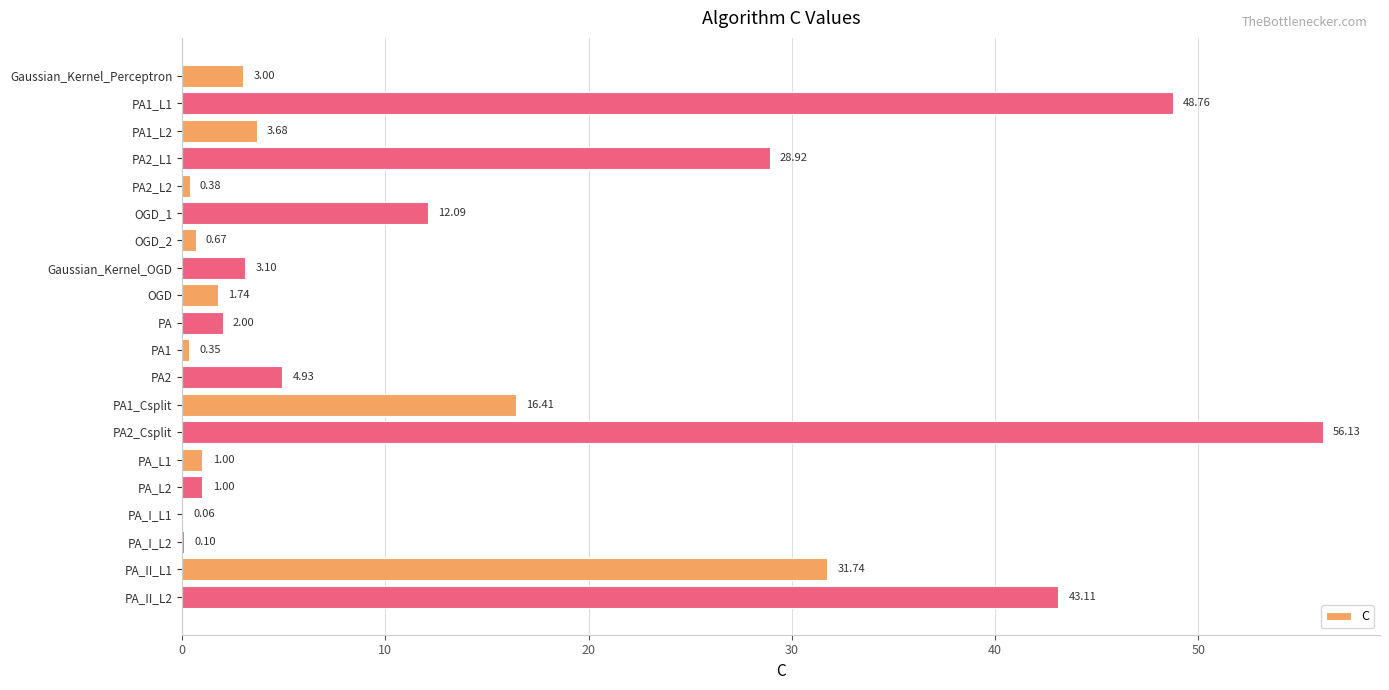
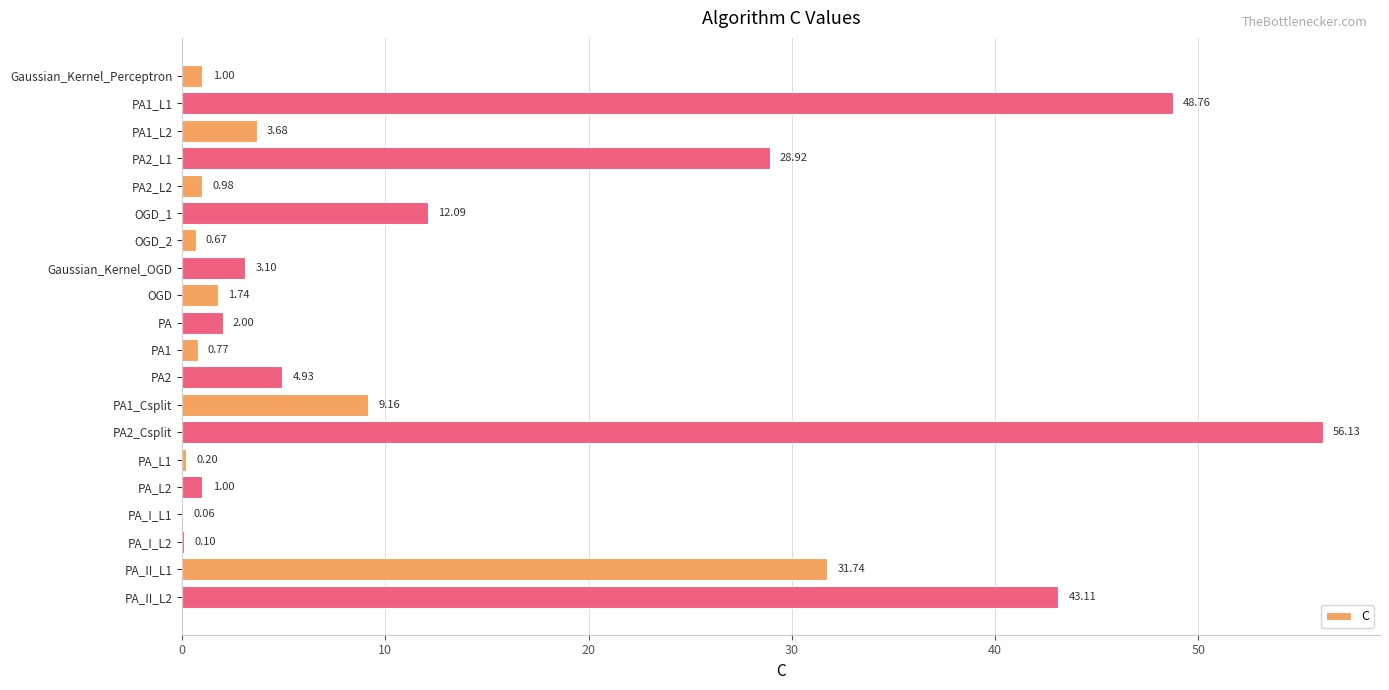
Gaussian_Kernel_Perceptron: 3.00 -> 1.00
PA2_L2: 0.38 -> 0.98
PA1: 0.35 -> 0.77
PA1_Csplit: 16.41 -> 9.16
PA_L1: 1.00 -> 0.20
